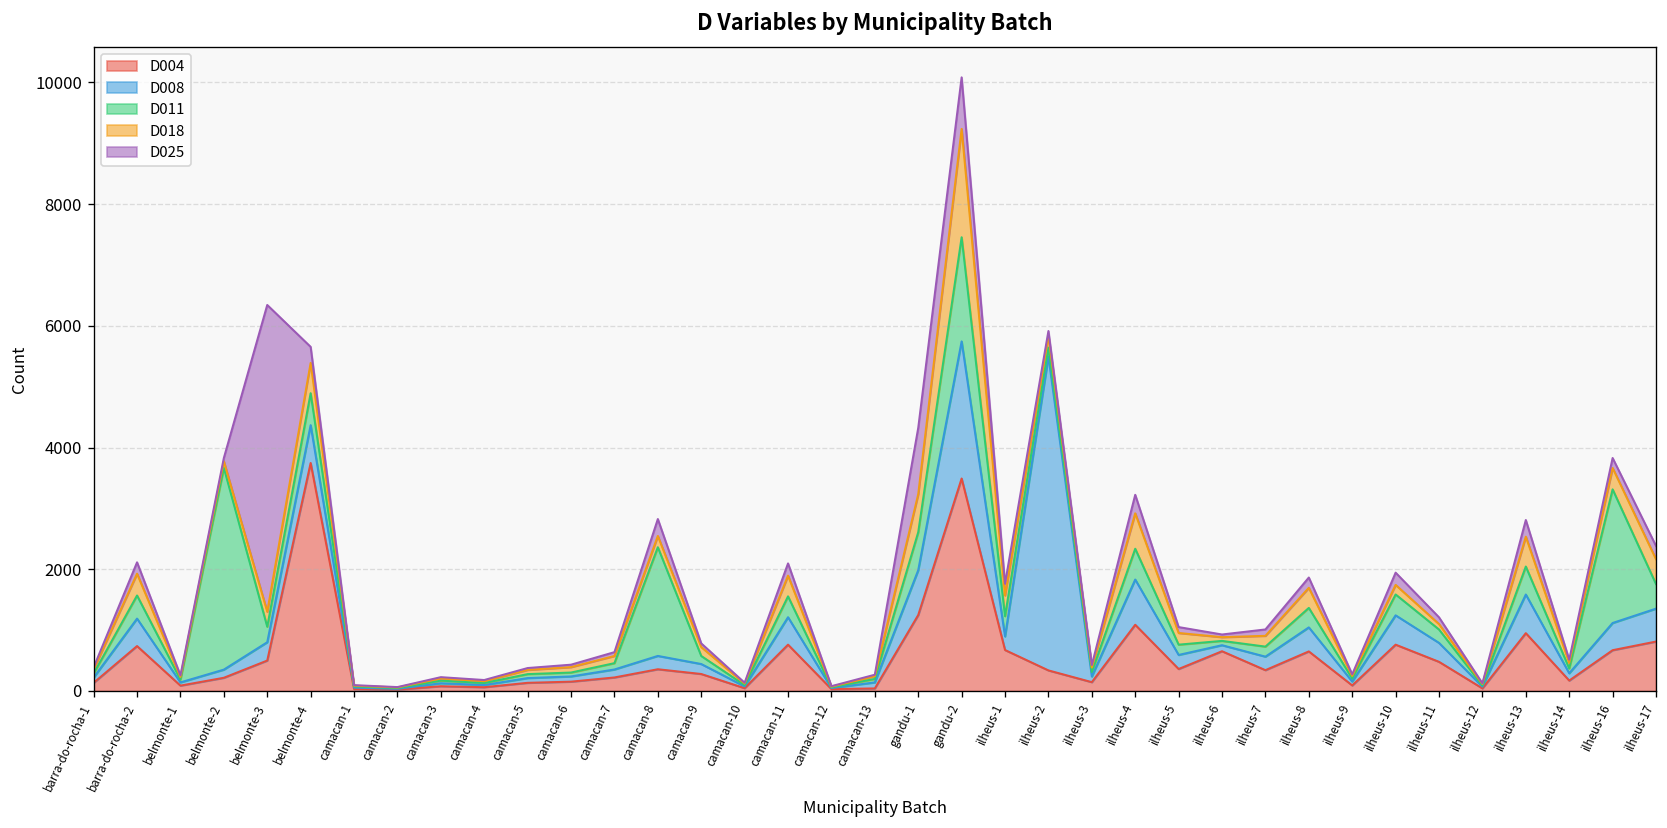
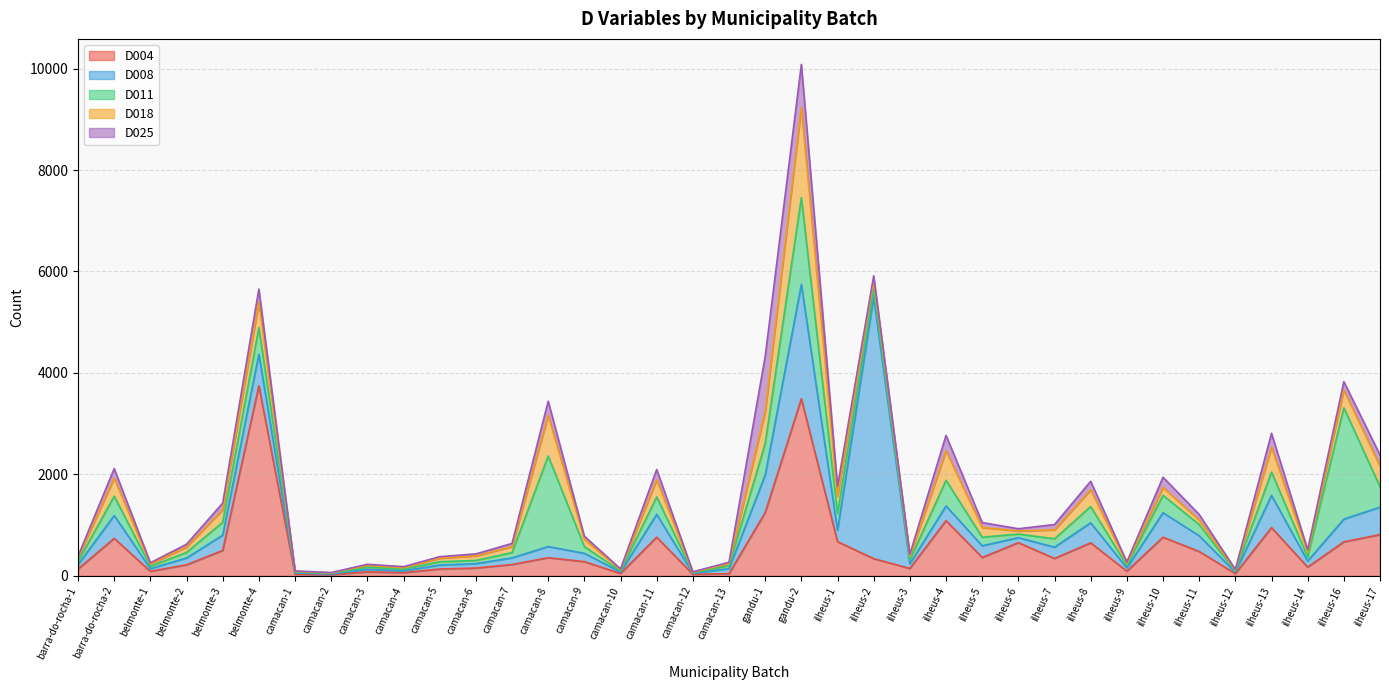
D011, belmonte-2: 3300 -> 100
D025, belmonte-3: 5000 -> 100
D018, camacan-8: 200 -> 800
D008, ilheus-4: 700 -> 300
